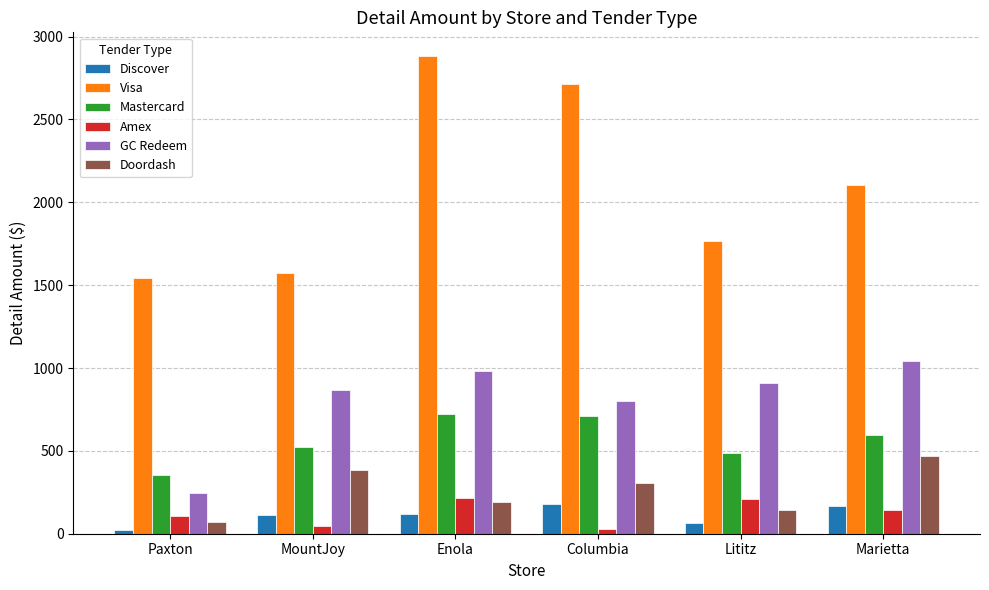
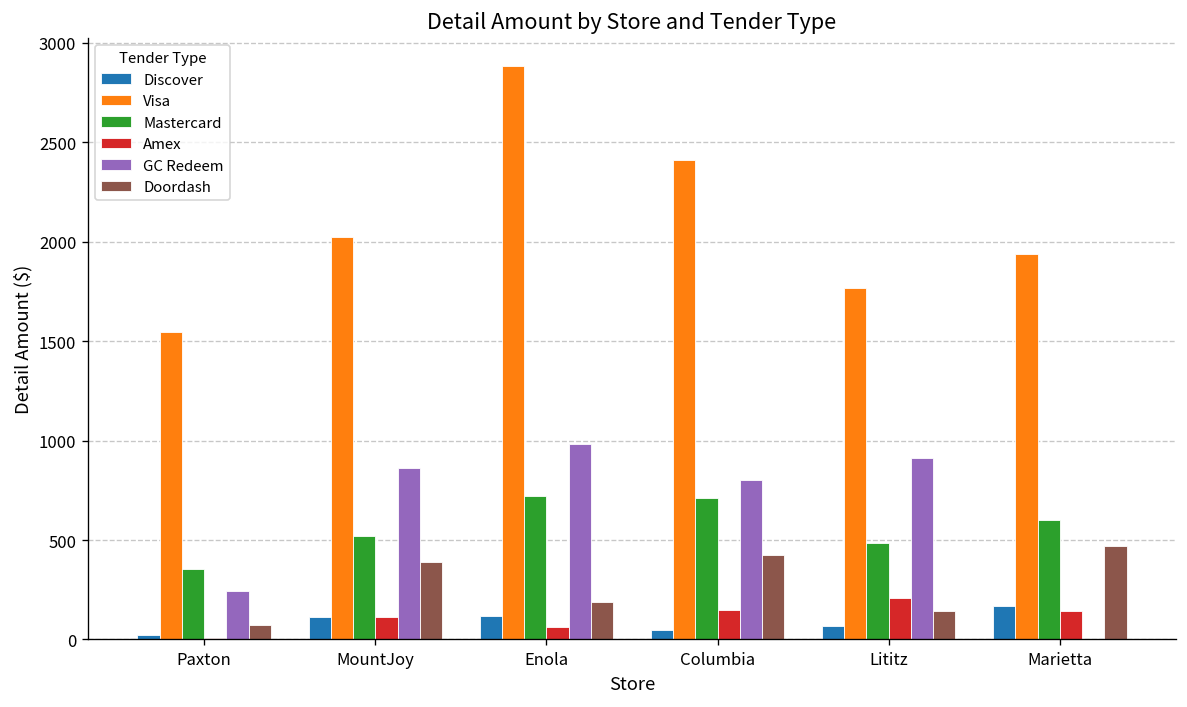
Amex, Paxton: 100 -> 10
Visa, MountJoy: 1570 -> 2020
Amex, MountJoy: 50 -> 110
Amex, Enola: 210 -> 60
Discover, Columbia: 180 -> 50
Visa, Columbia: 2720 -> 2410
Amex, Columbia: 30 -> 150
Doordash, Columbia: 310 -> 420
Visa, Marietta: 2100 -> 1940
GC Redeem, Marietta: 1040 -> 0
